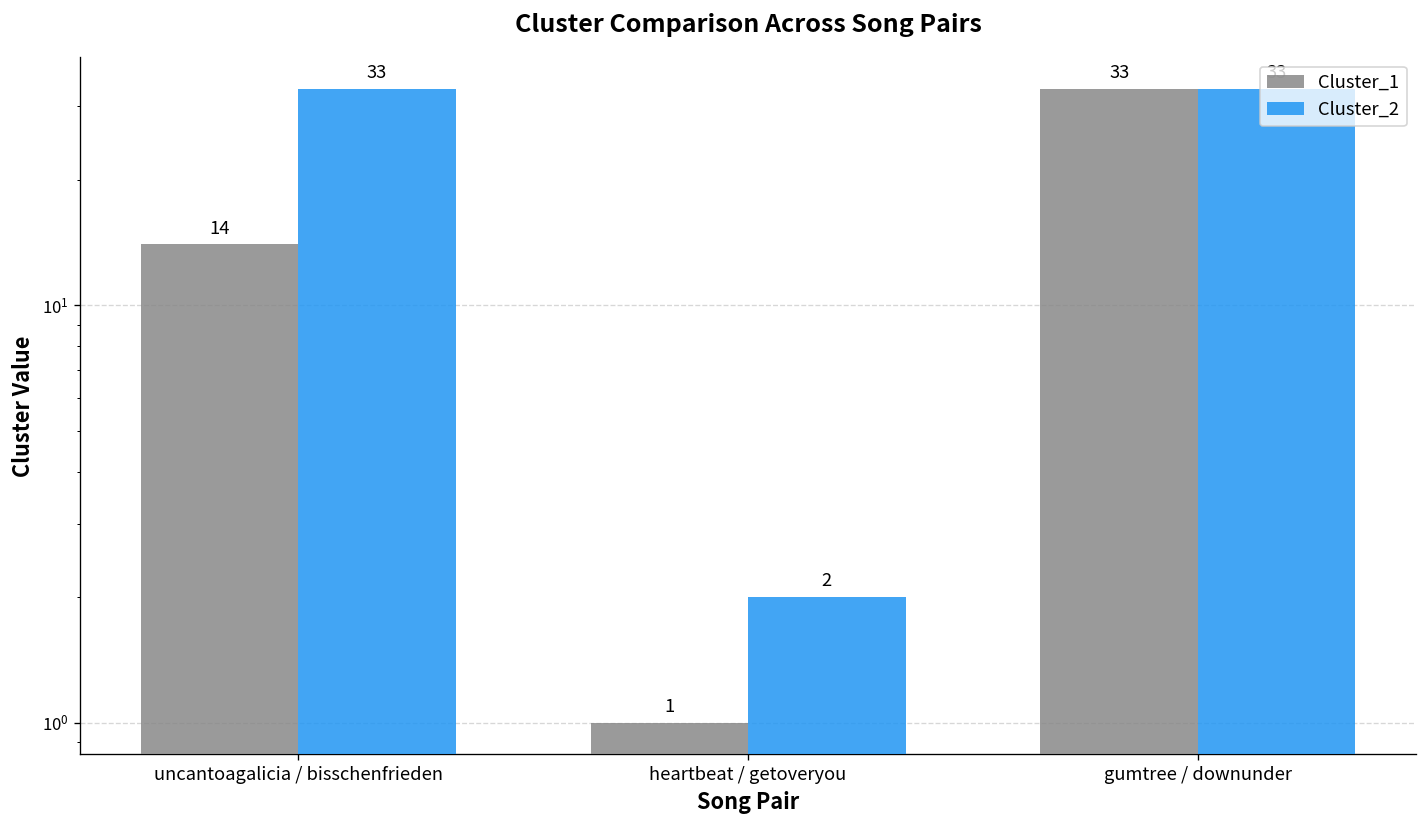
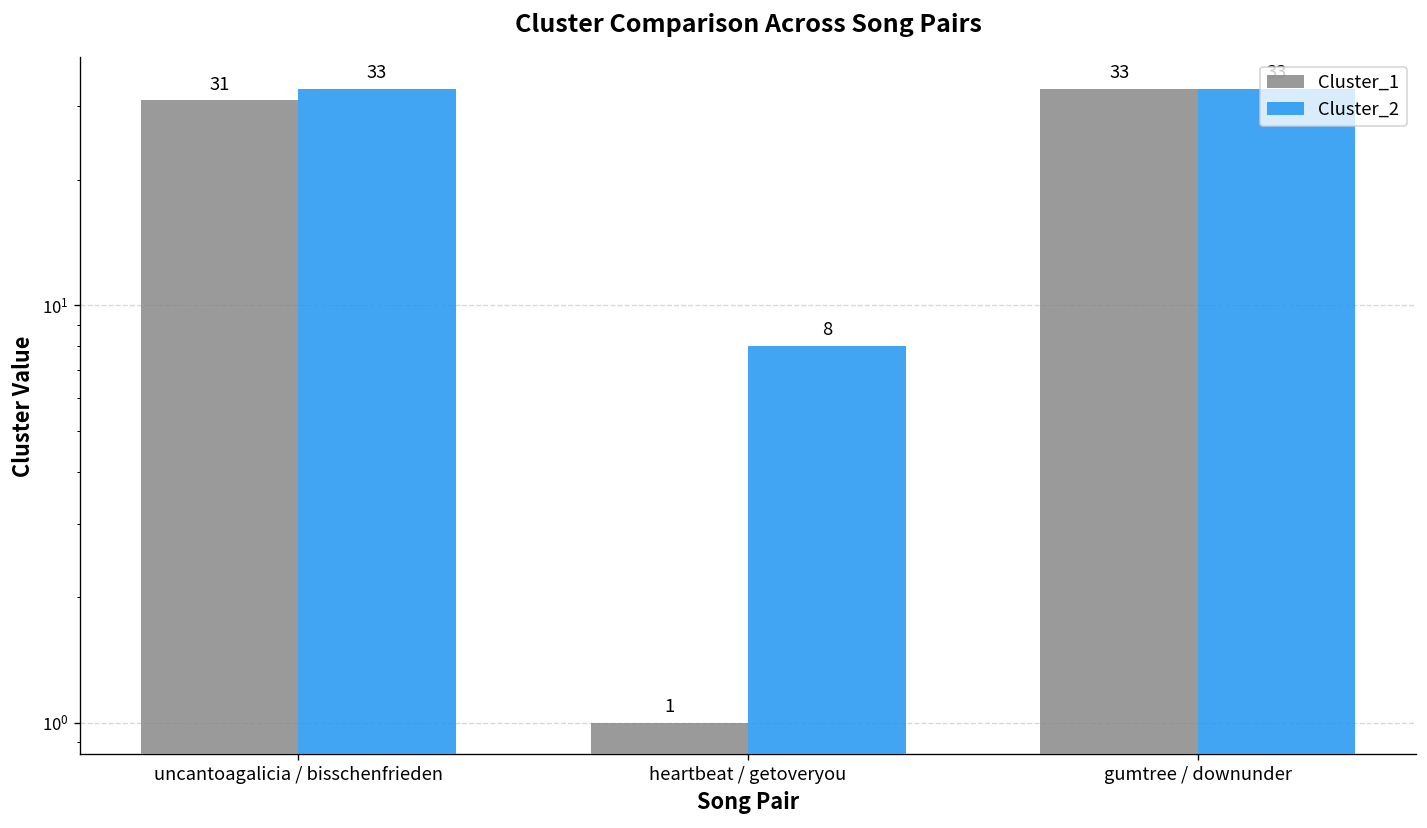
Cluster_1, uncantoagalicia / bisschenfrieden: 14 -> 31
Cluster_2, heartbeat / getoveryou: 2 -> 8
